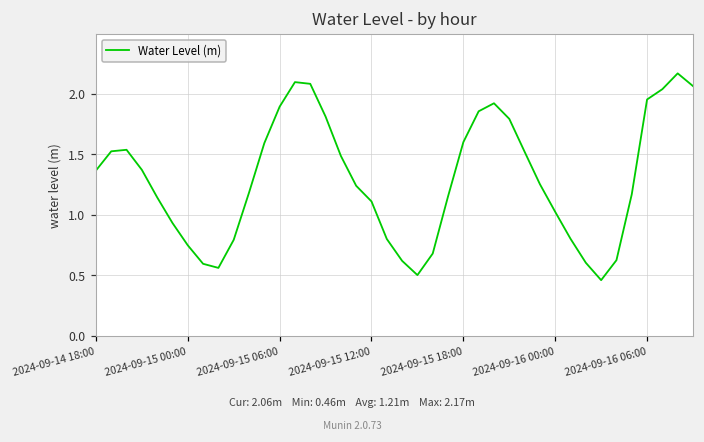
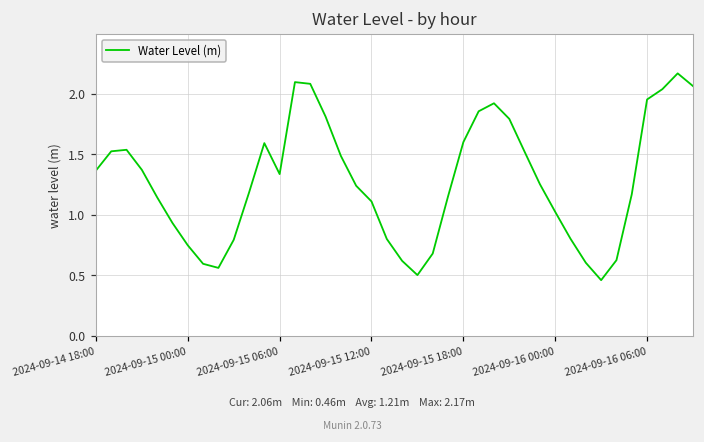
2024-09-15 06:00: 1.89 -> 1.34
